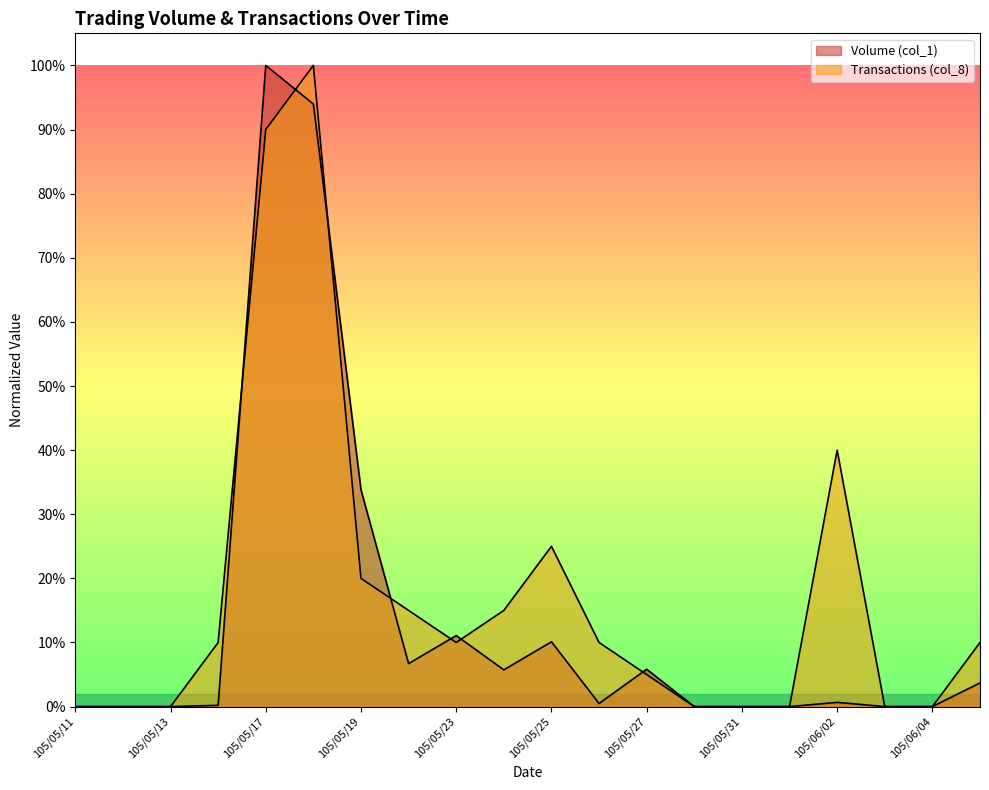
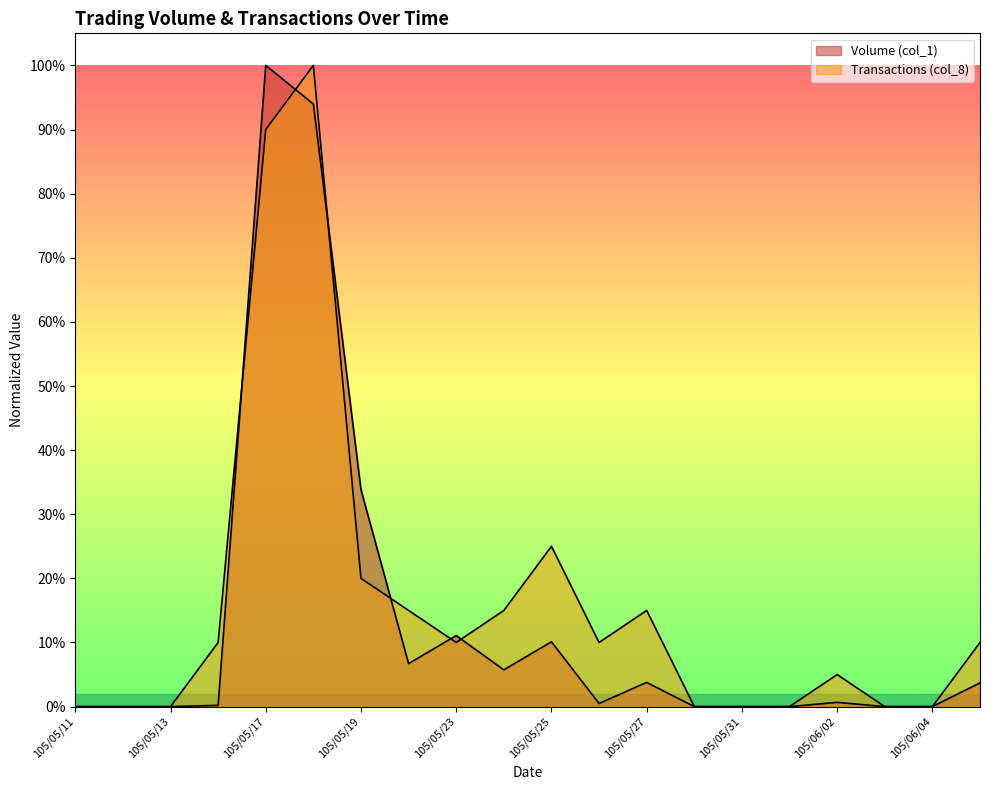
Volume (col_1), 105/05/27: 6% -> 4%
Transactions (col_8), 105/05/27: 5% -> 15%
Transactions (col_8), 105/06/02: 40% -> 5%
